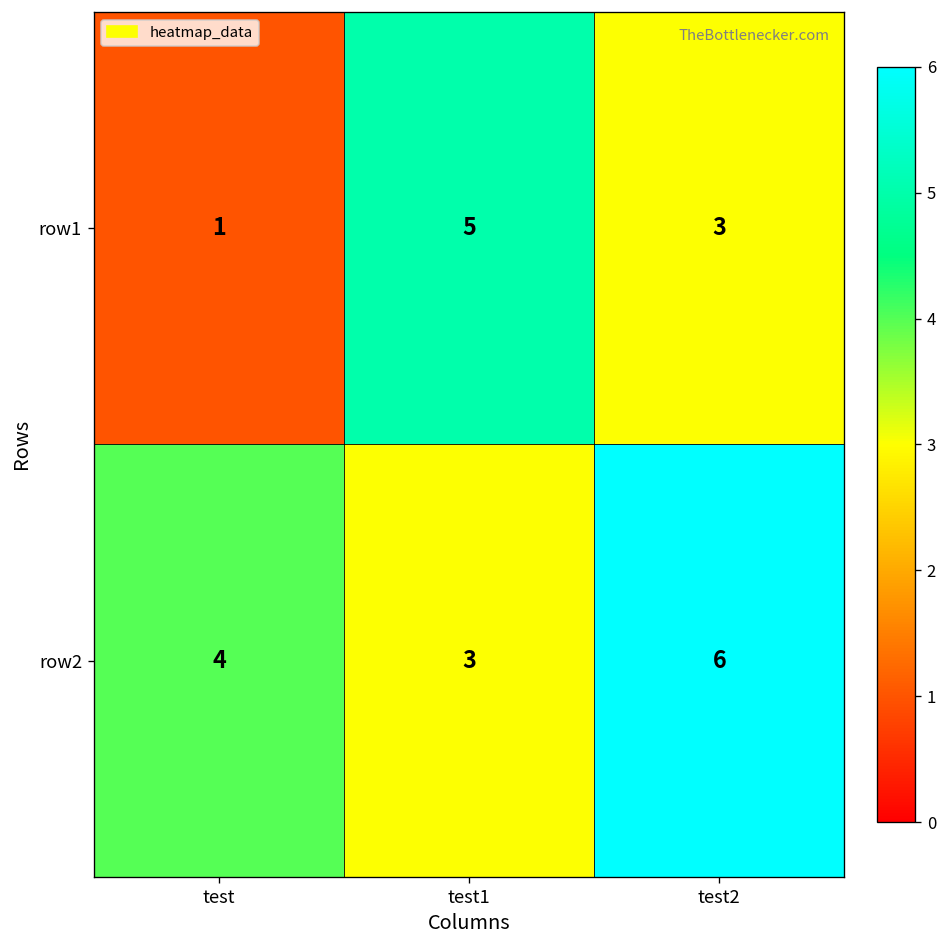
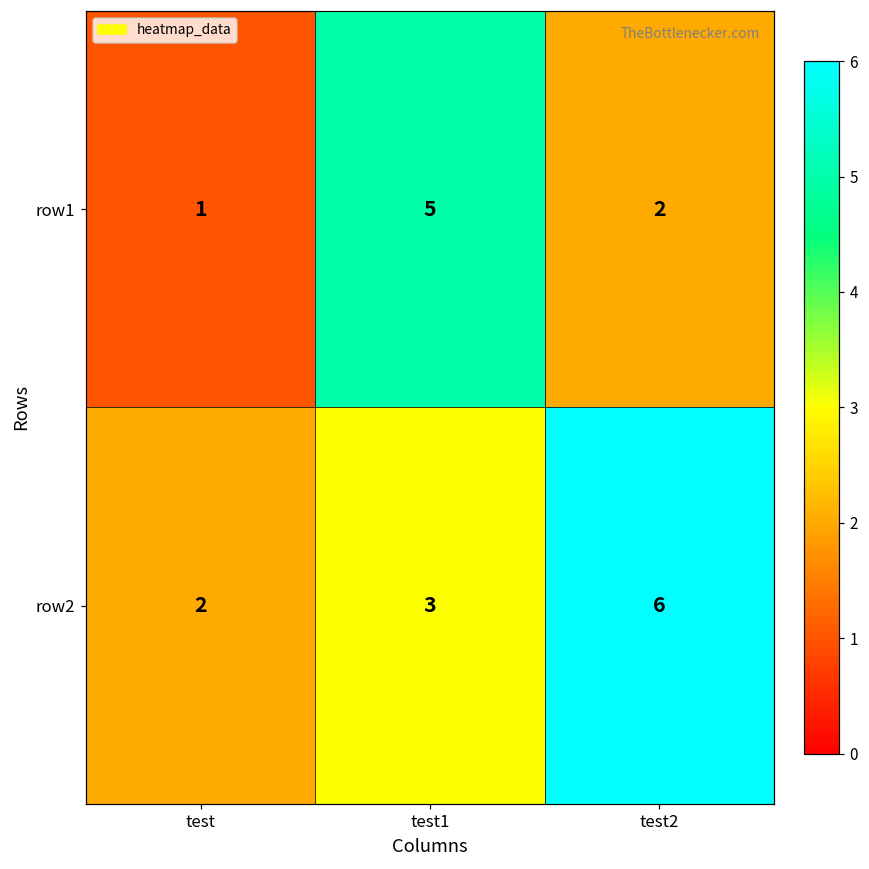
row1, test2: 3 -> 2
row2, test: 4 -> 2
